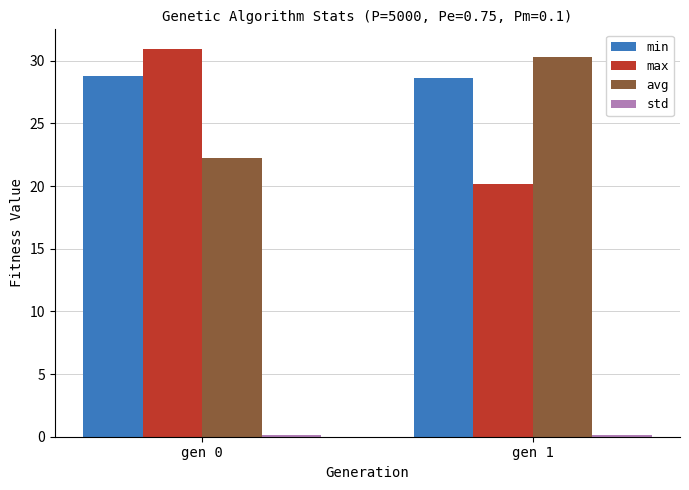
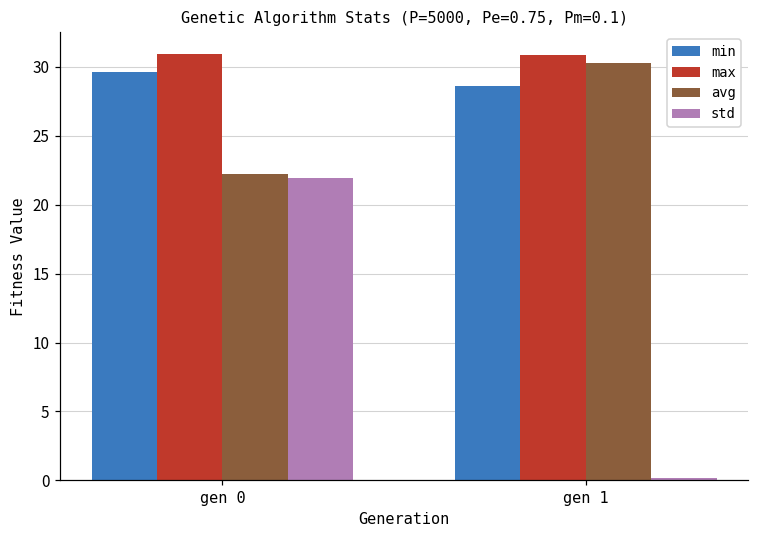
min, gen 0: 28.8 -> 29.7
std, gen 0: 0.2 -> 21.9
max, gen 1: 20.2 -> 30.9
